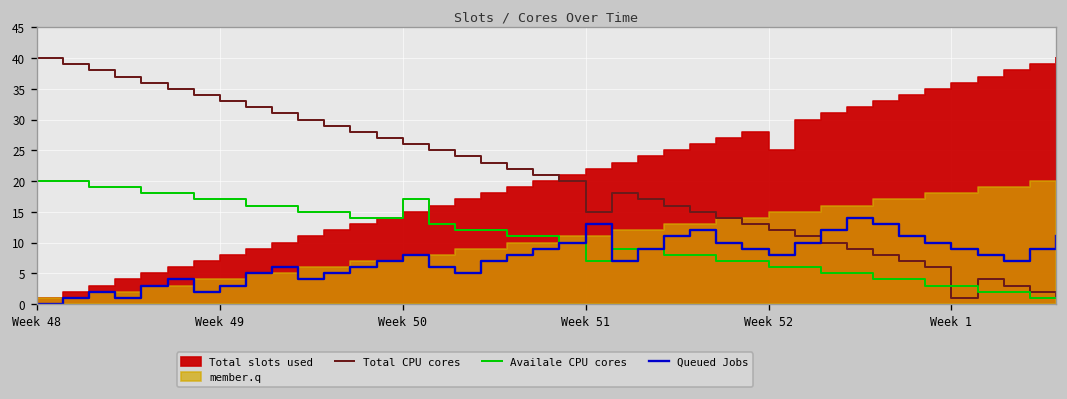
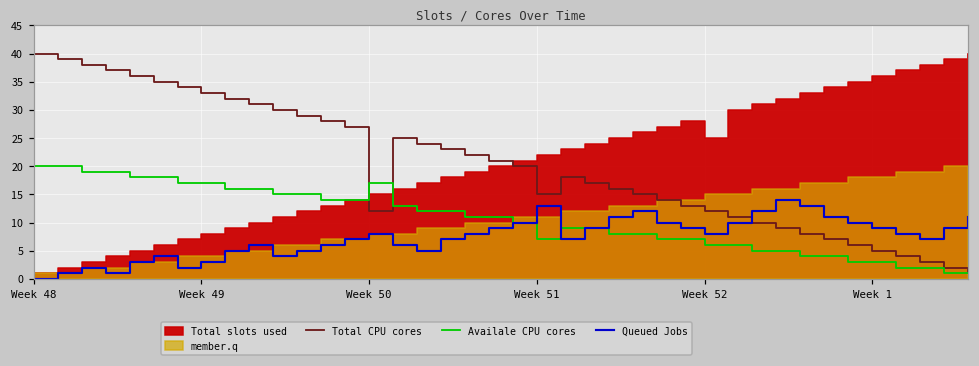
Total CPU cores, Week 50: 26 -> 12
Total CPU cores, Week 1: 1 -> 5
